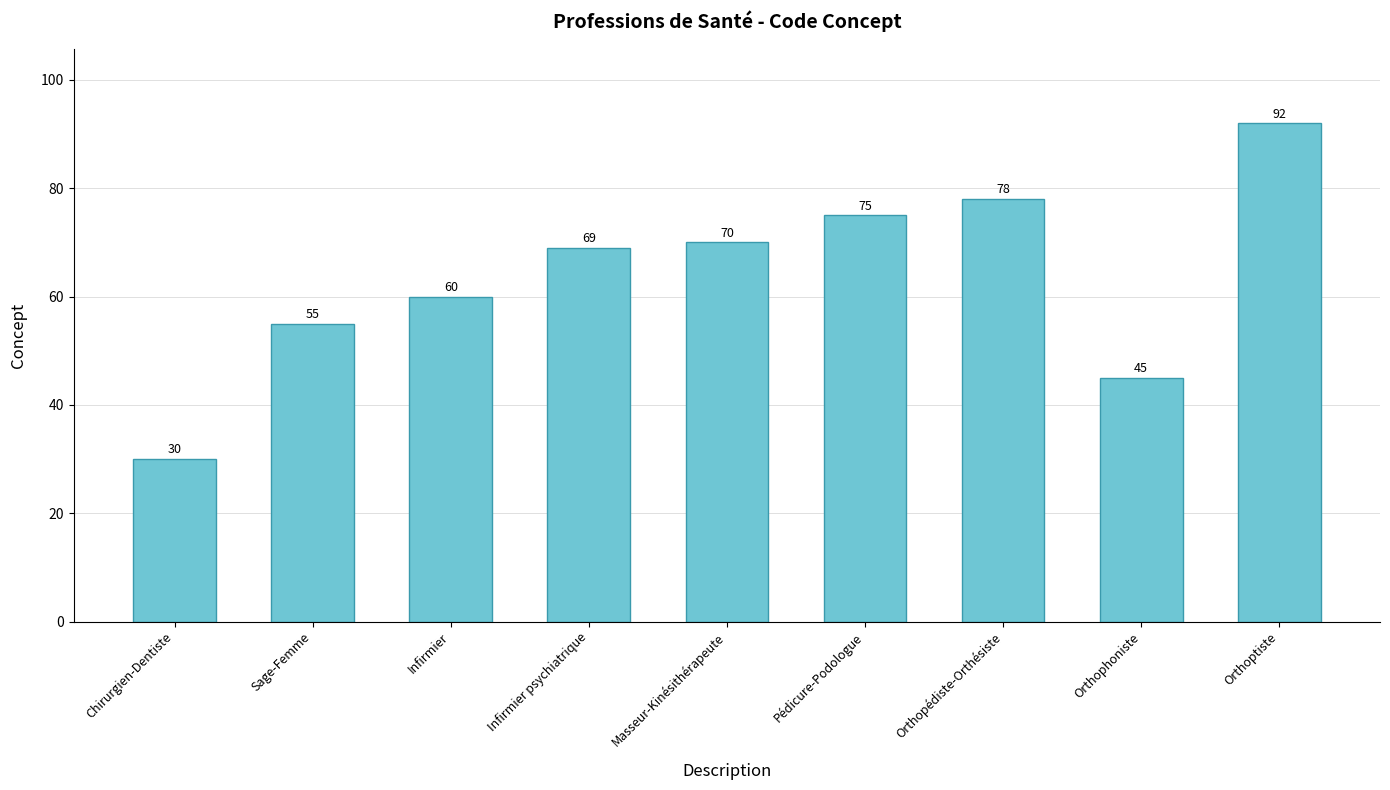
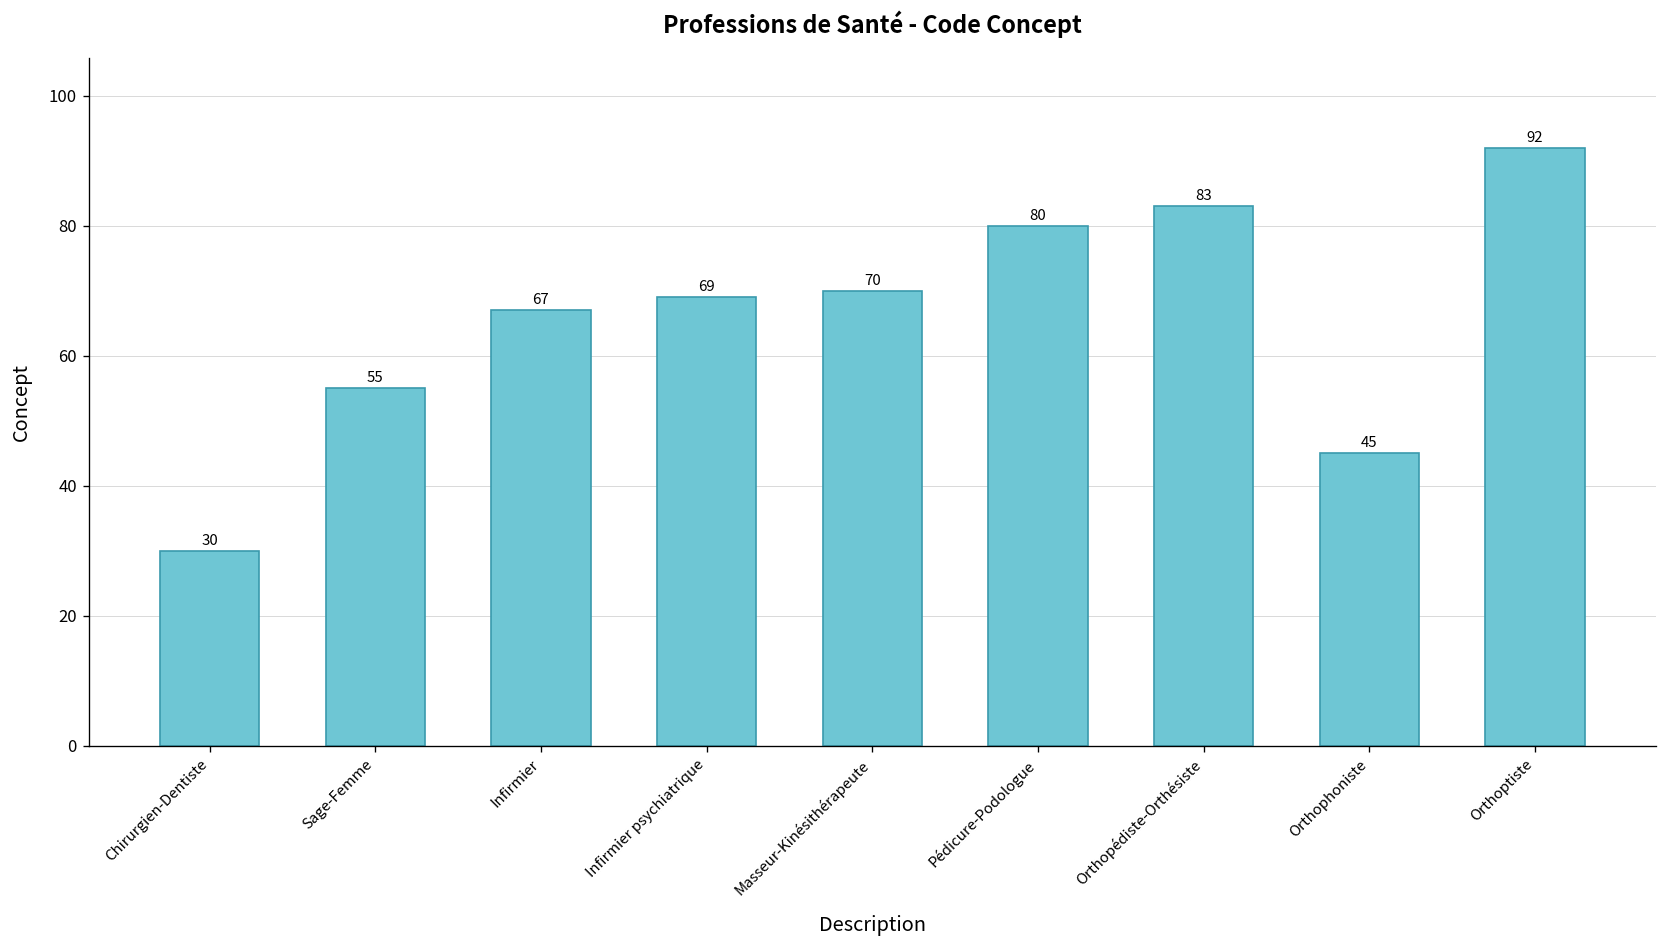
Infirmier: 60 -> 67
Pédicure-Podologue: 75 -> 80
Orthopédiste-Orthésiste: 78 -> 83
